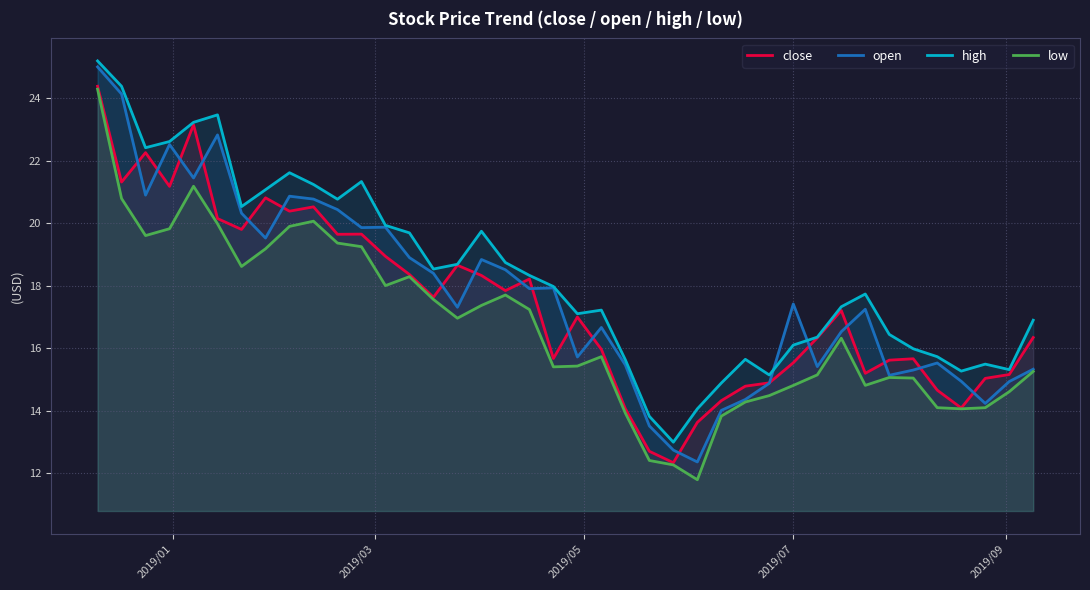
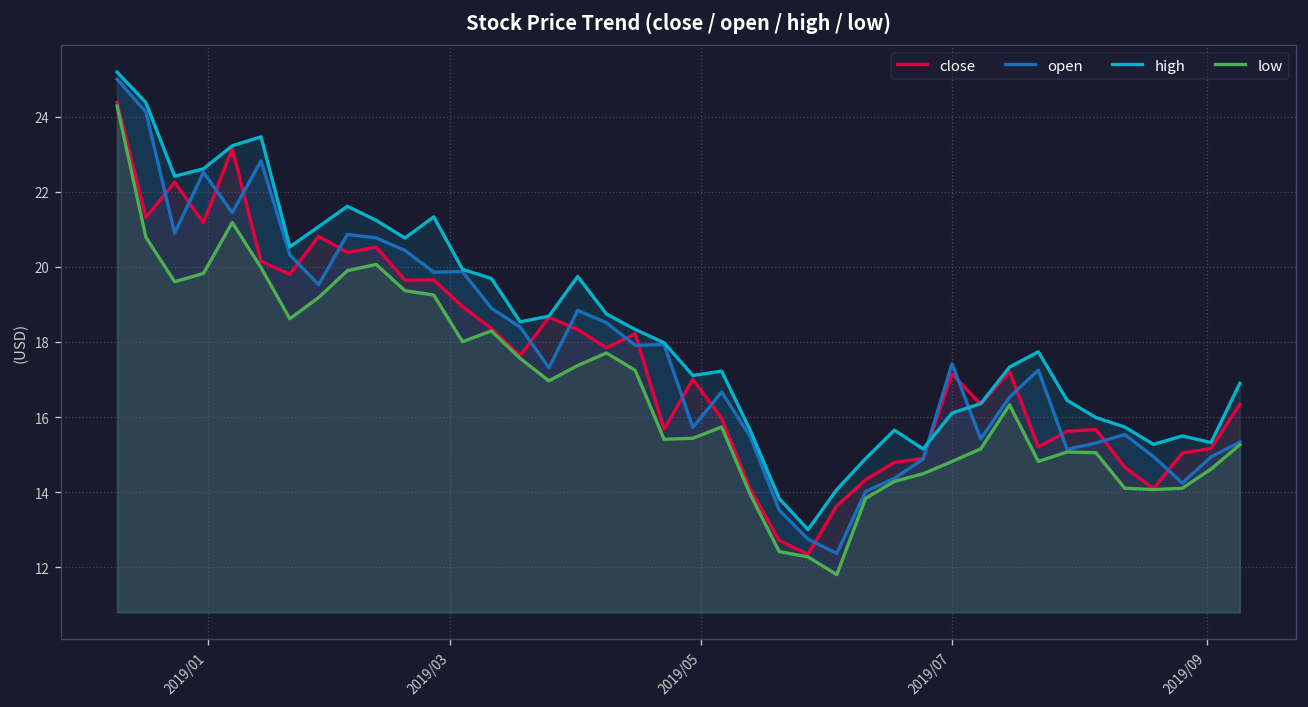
close, 2019/07: 15.5 -> 17.2
